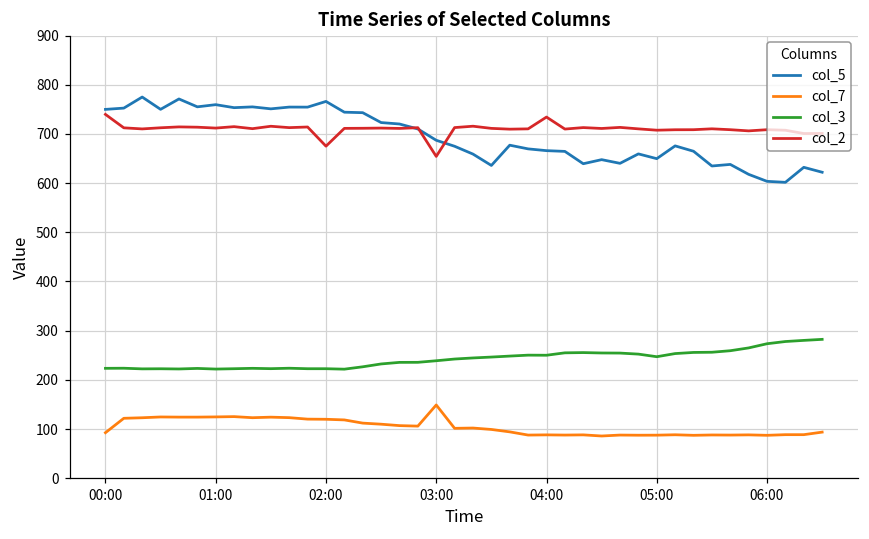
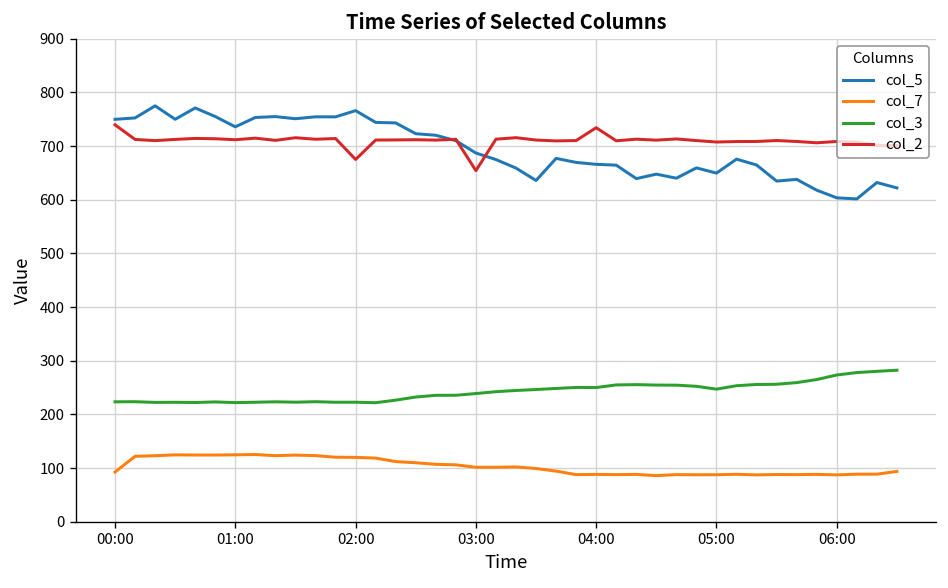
col_5, 01:00: 760 -> 740
col_7, 03:00: 150 -> 100
